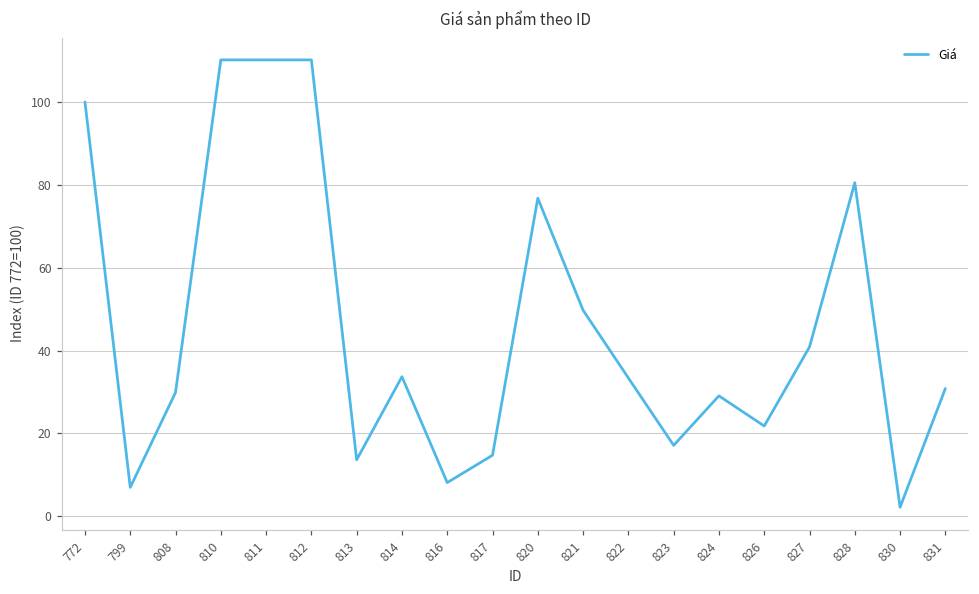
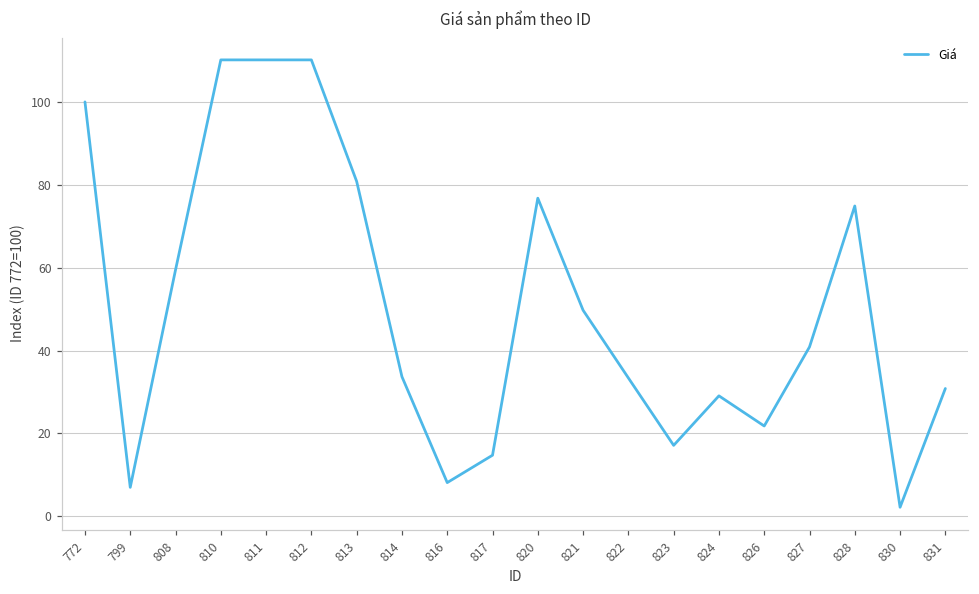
808: 30 -> 59
813: 14 -> 81
828: 81 -> 75
